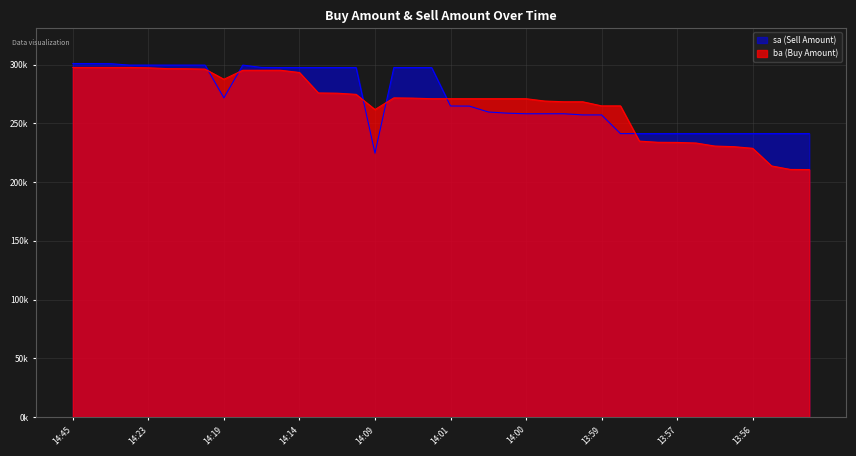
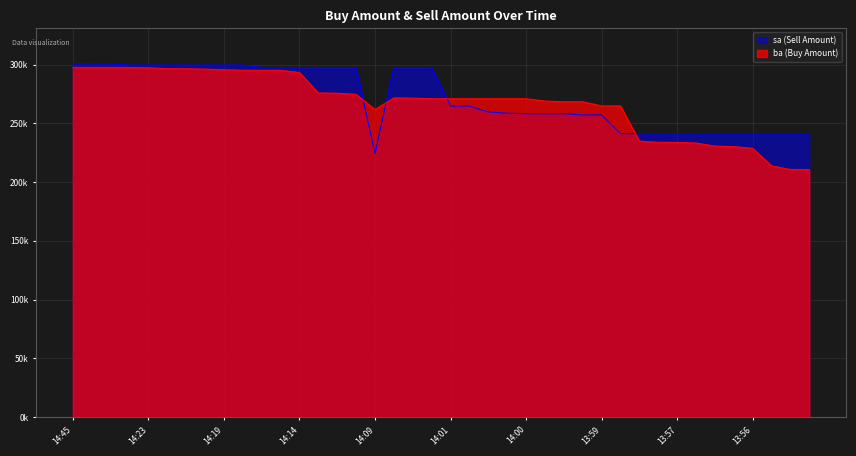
sa (Sell Amount), 14:19: 272000 -> 300000
ba (Buy Amount), 14:19: 287000 -> 296000
